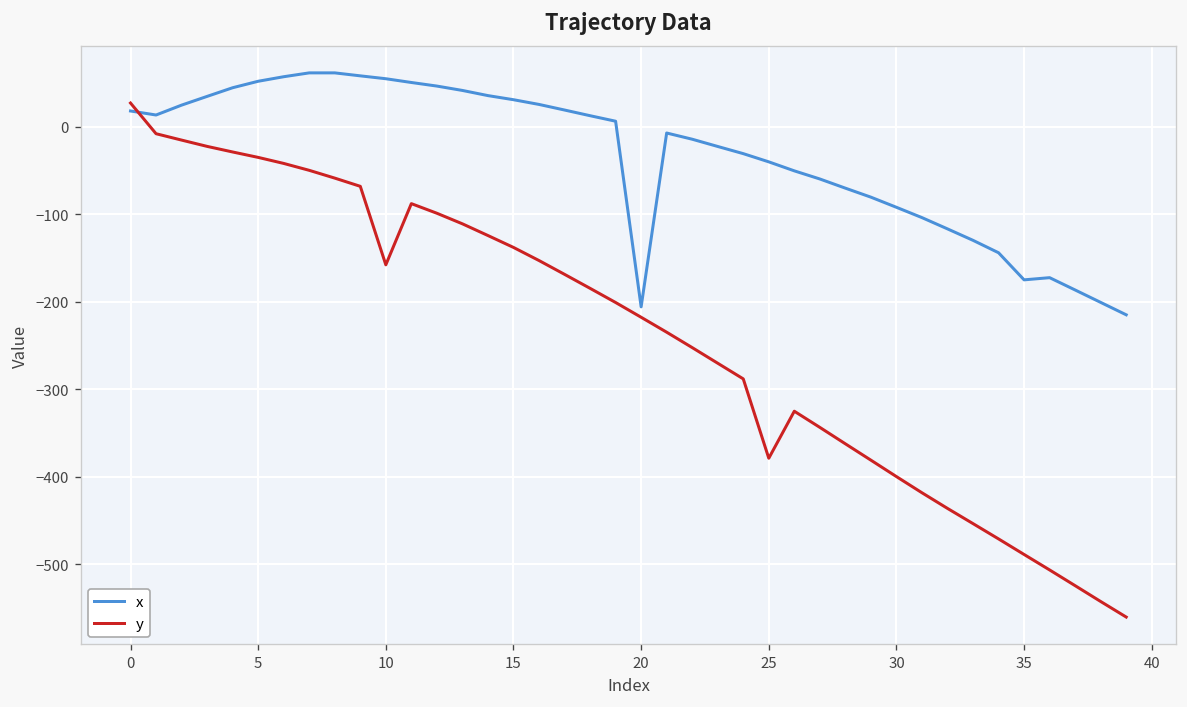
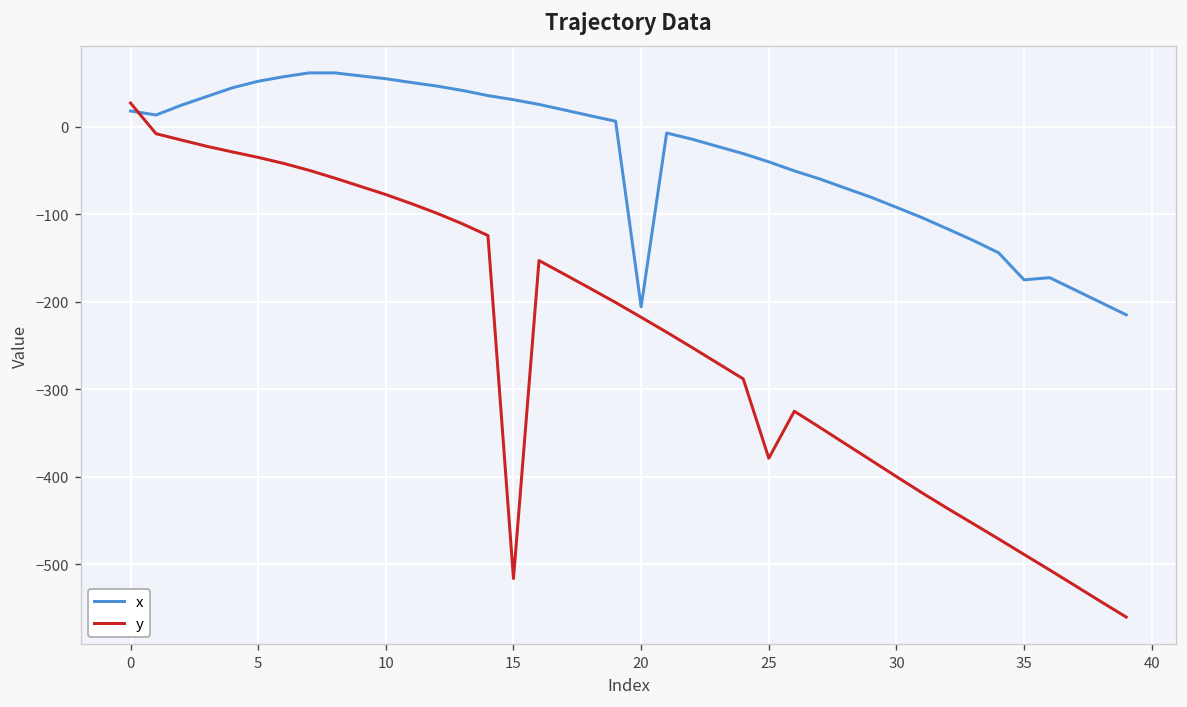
y, 10: -160 -> -80
y, 15: -140 -> -520
